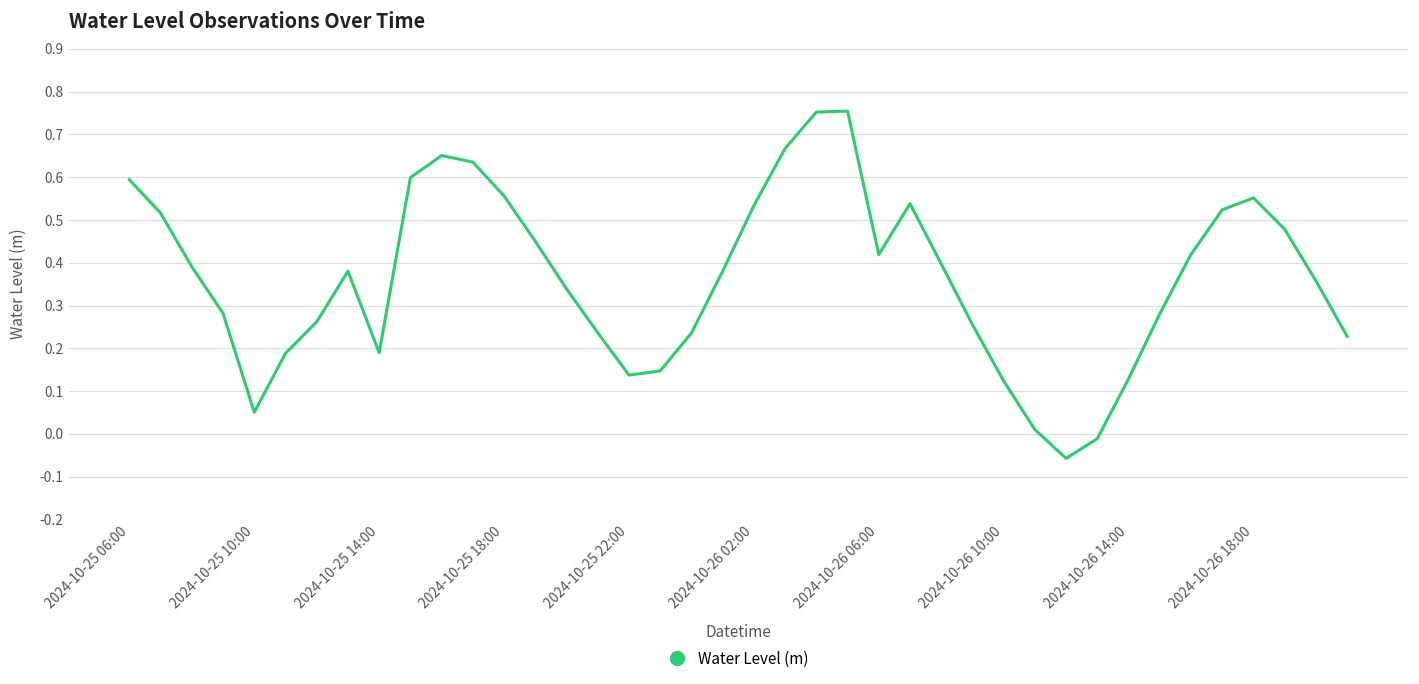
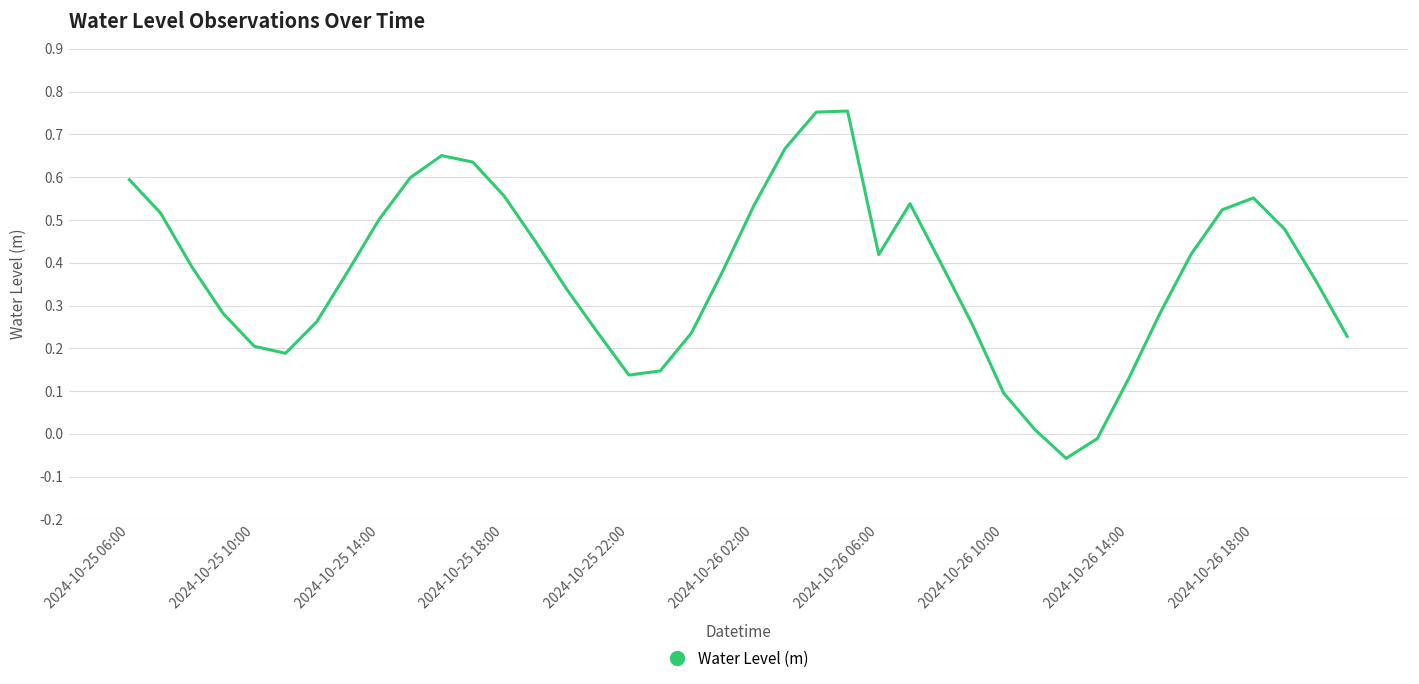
2024-10-25 10:00: 0.05 -> 0.20
2024-10-25 14:00: 0.19 -> 0.50
2024-10-26 10:00: 0.12 -> 0.10
